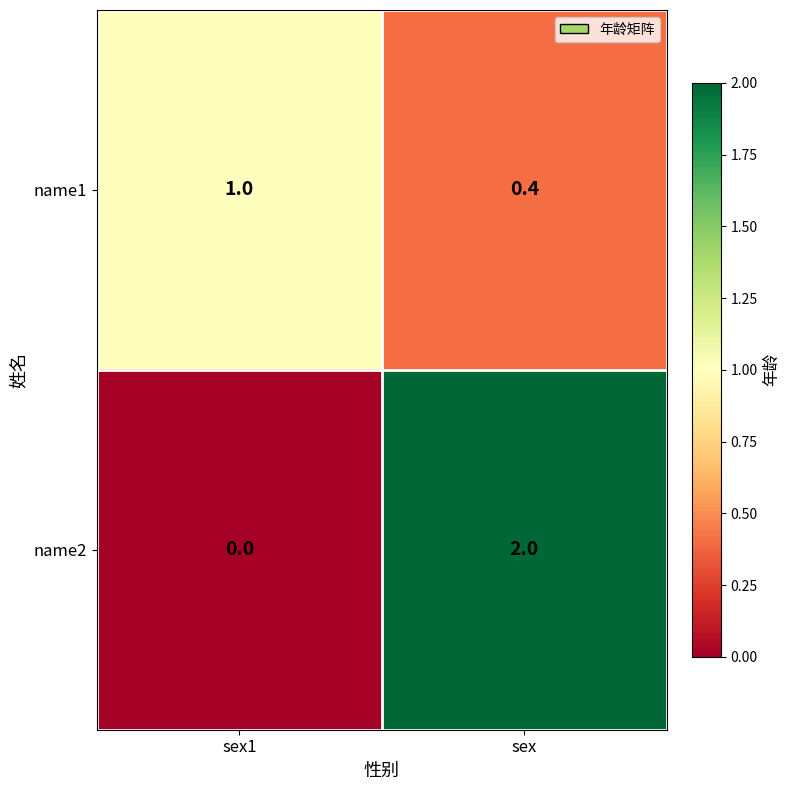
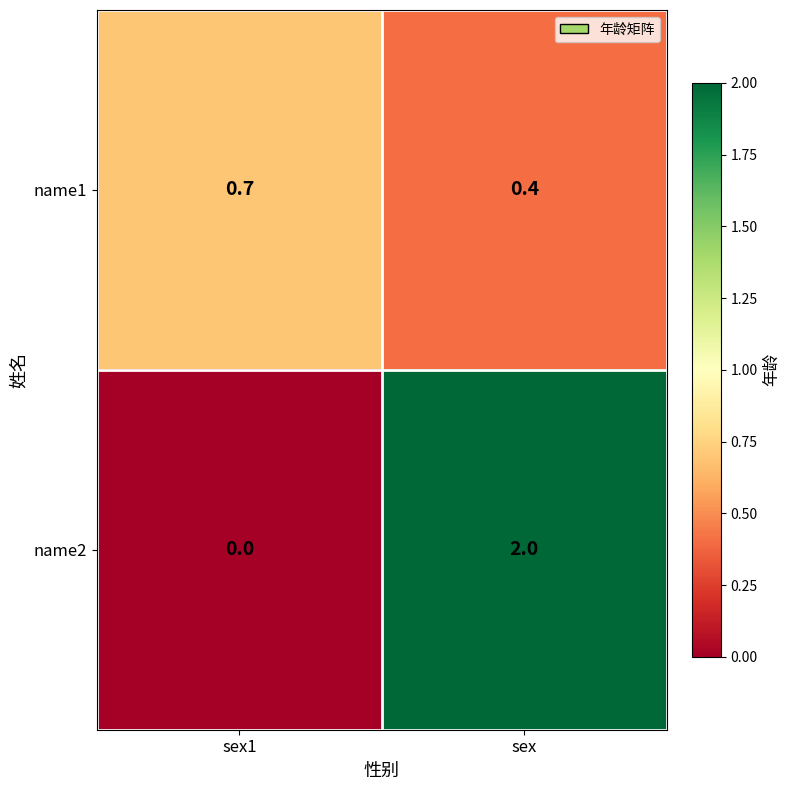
name1, sex1: 1.0 -> 0.7
